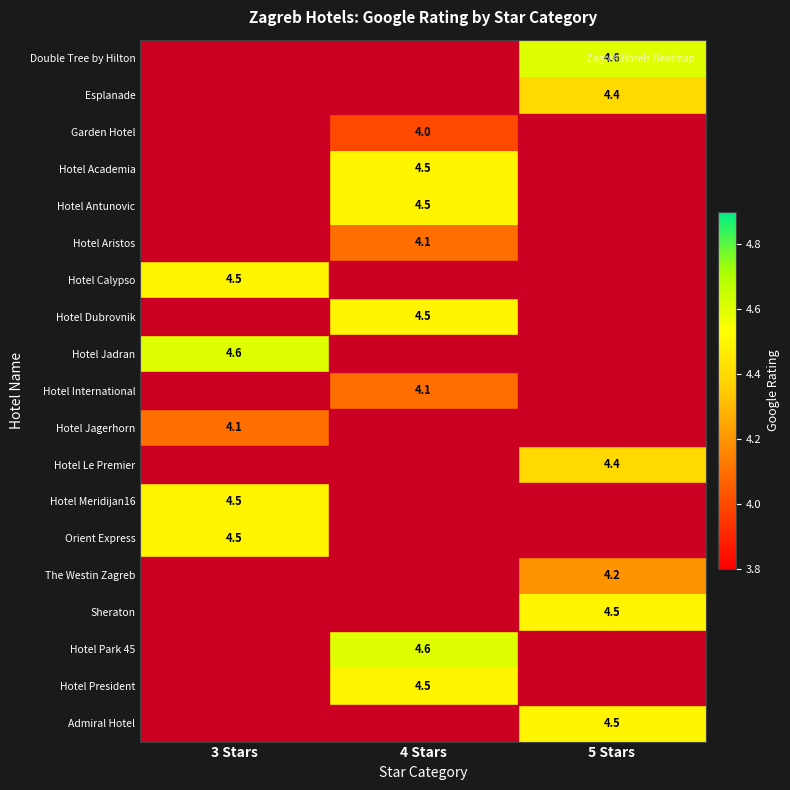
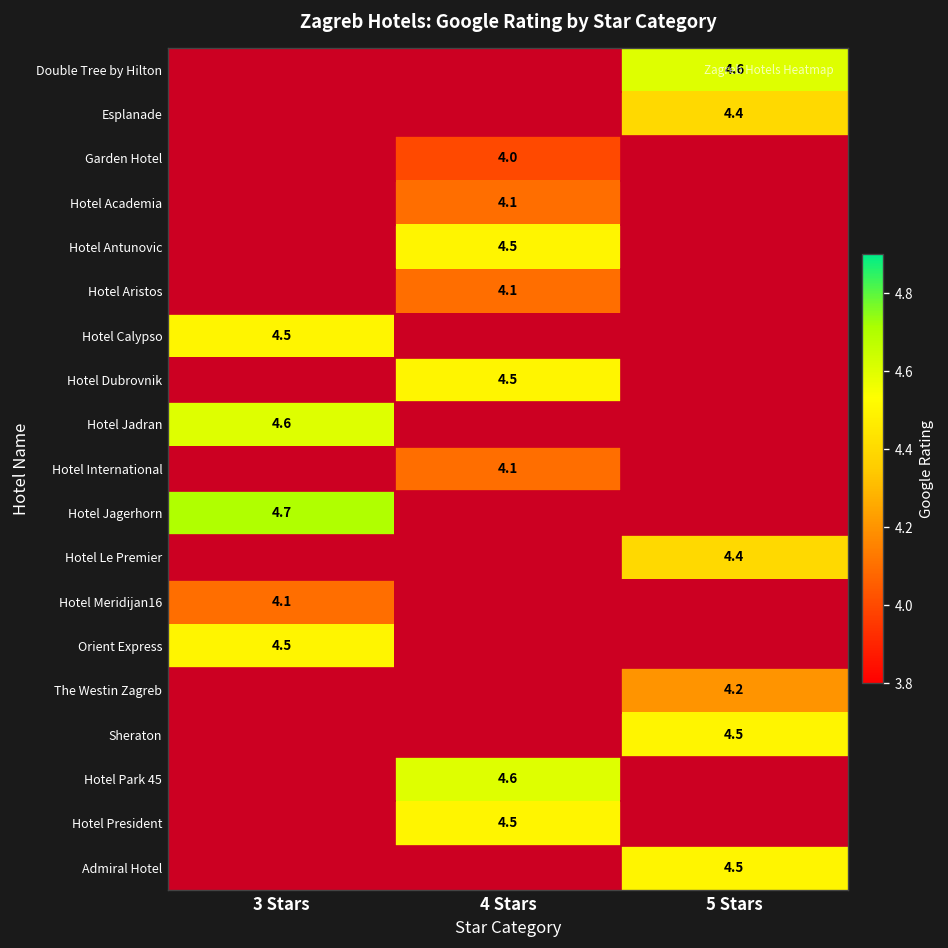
Hotel Academia, 4 Stars: 4.5 -> 4.1
Hotel Jagerhorn, 3 Stars: 4.1 -> 4.7
Hotel Meridijan16, 3 Stars: 4.5 -> 4.1
